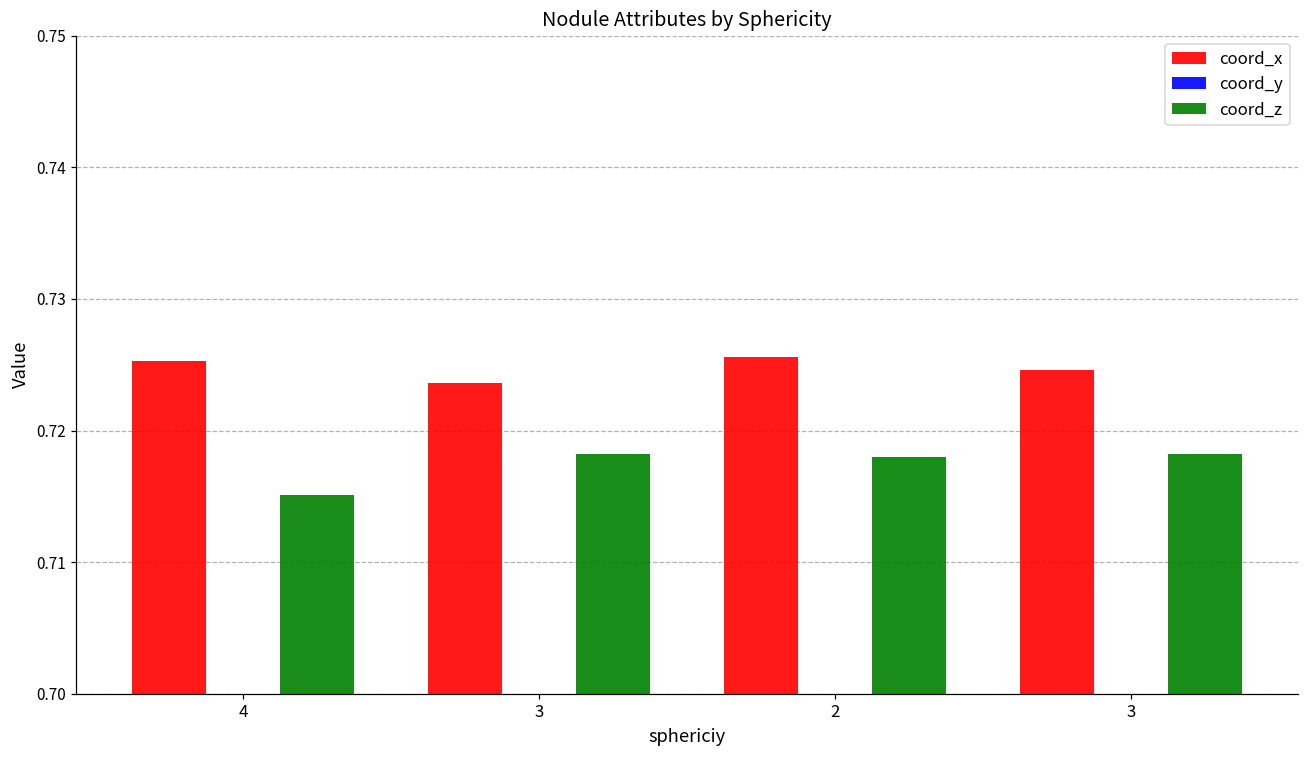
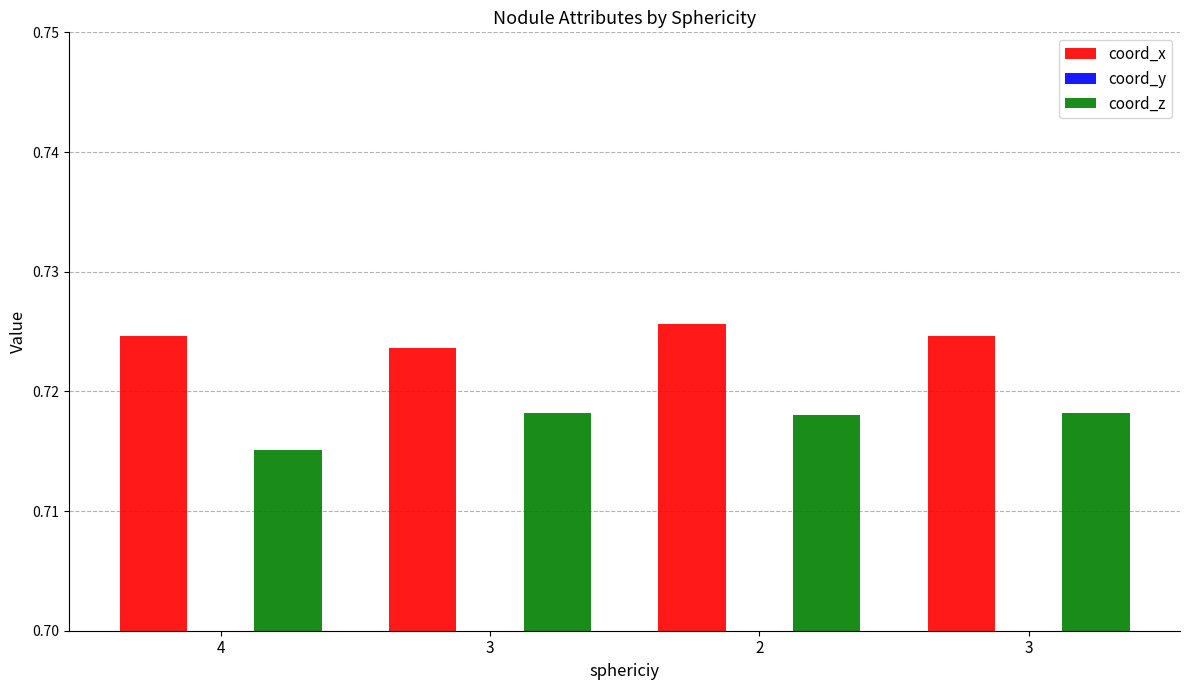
coord_x, 4: 0.7253 -> 0.7246
